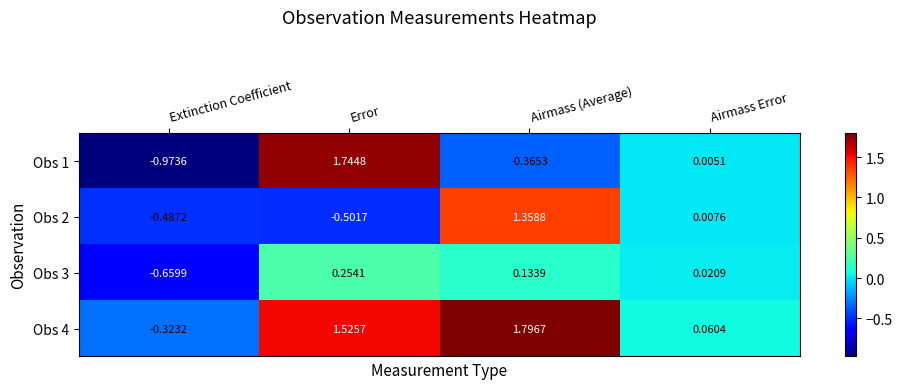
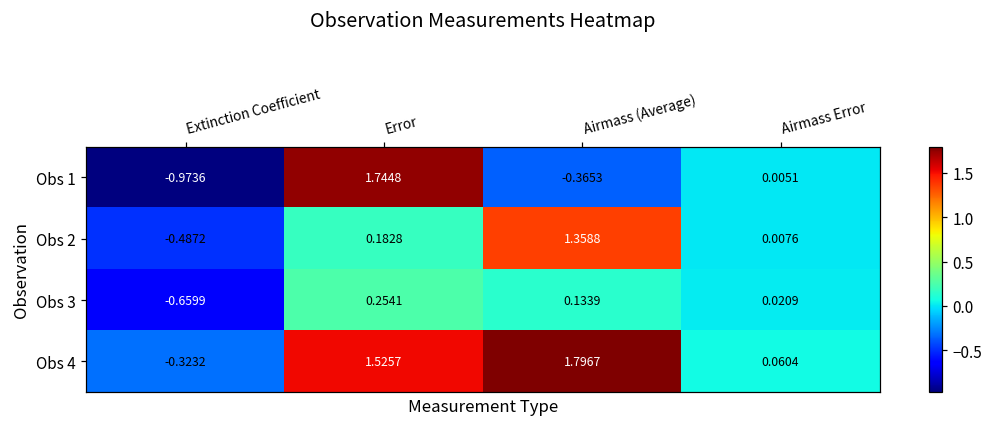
Obs 2, Error: -0.5017 -> 0.1828
